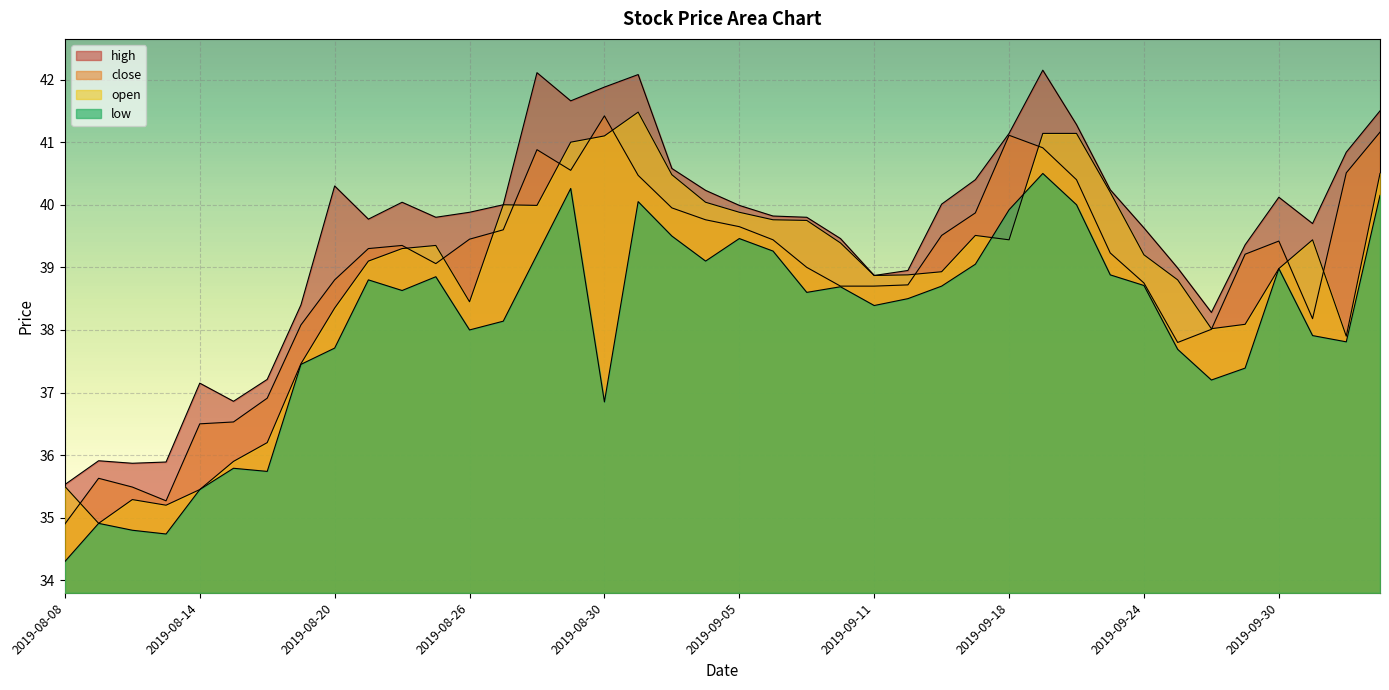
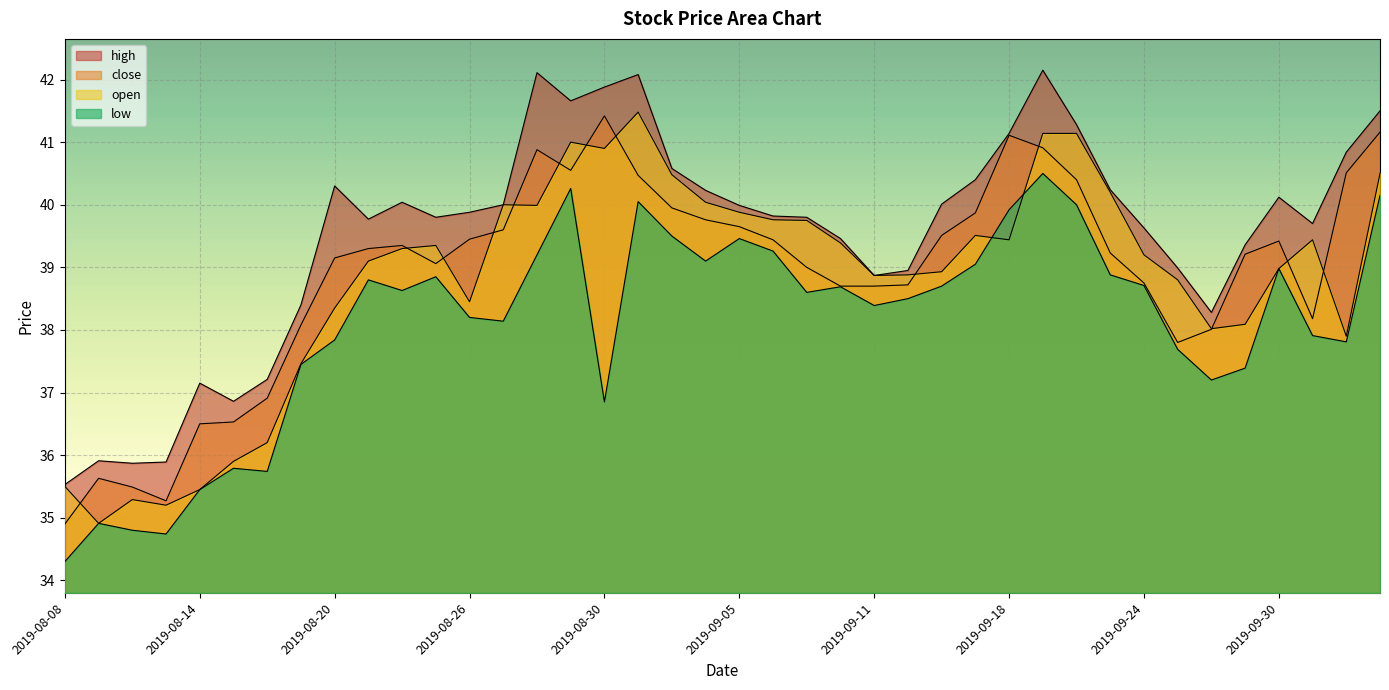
close, 2019-08-20: 38.8 -> 39.2
low, 2019-08-20: 37.7 -> 37.8
low, 2019-08-26: 38.0 -> 38.2
open, 2019-08-30: 41.1 -> 40.9
